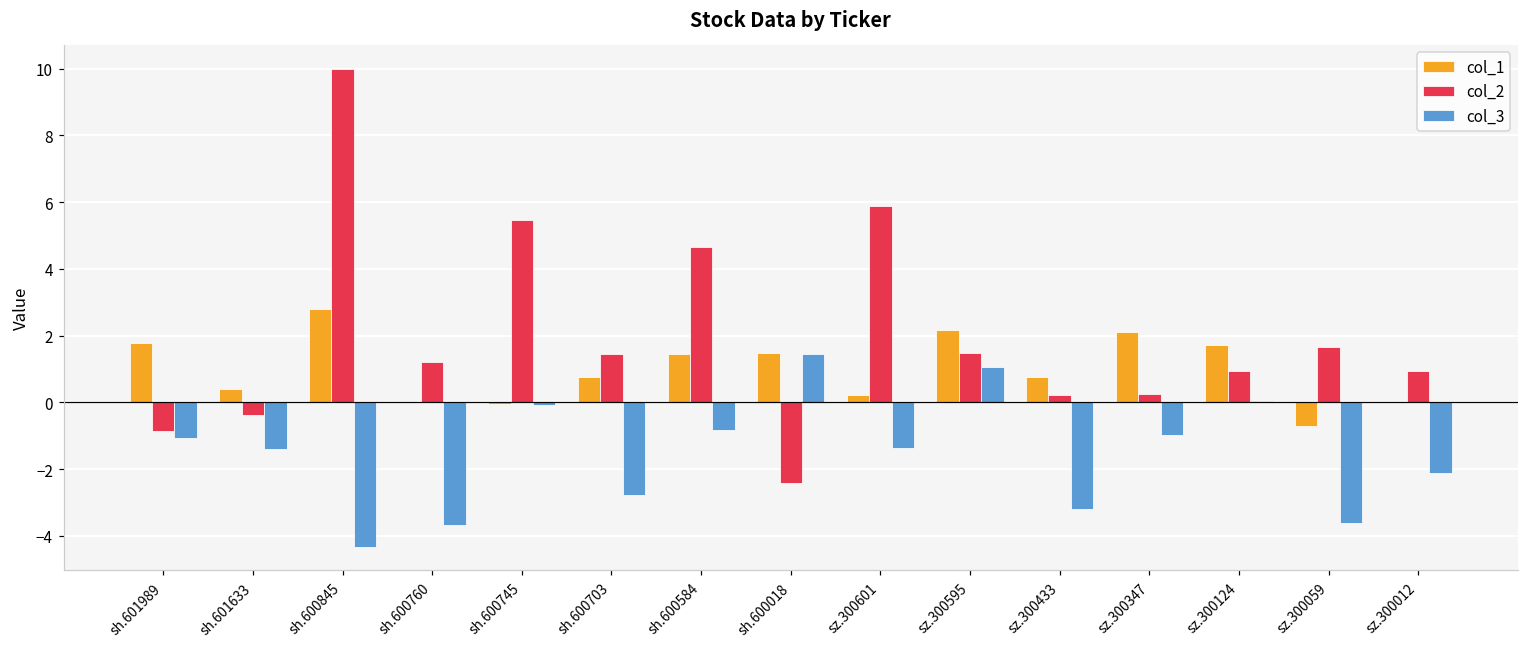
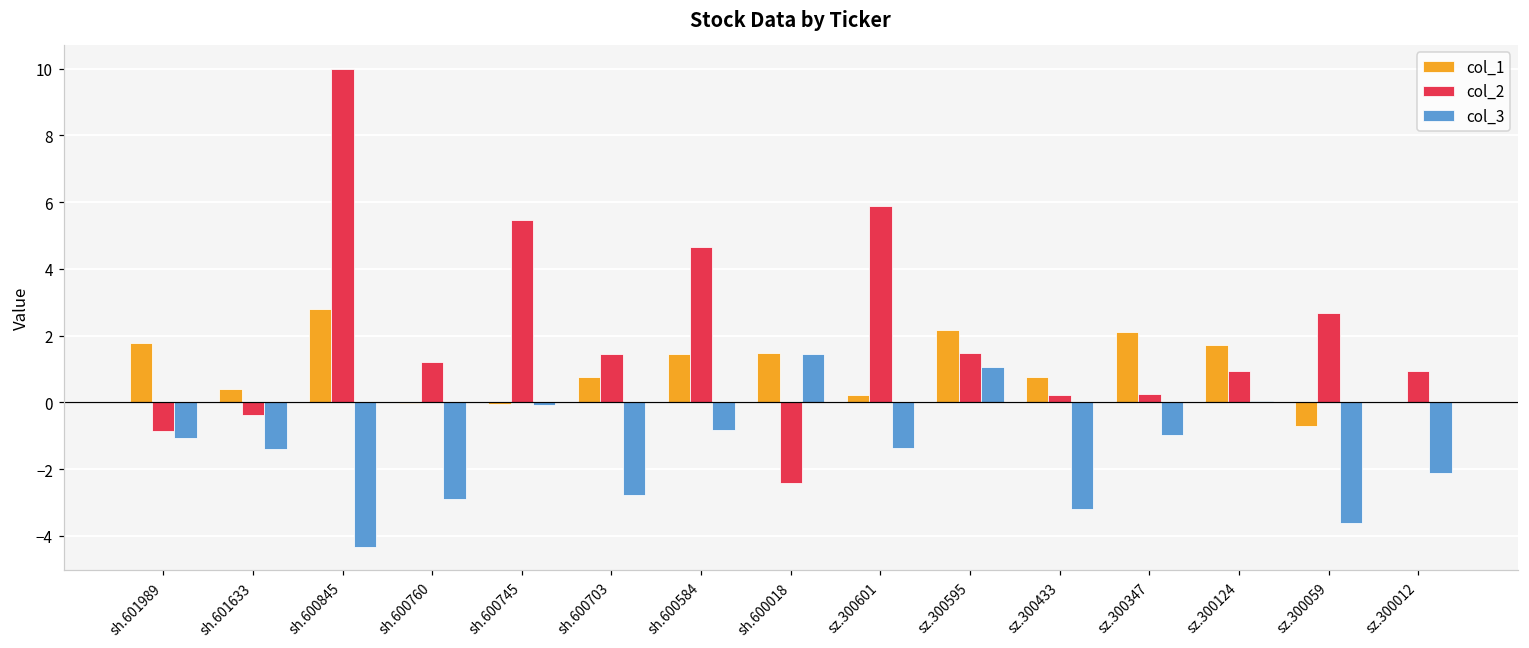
col_3, sh.600760: -3.7 -> -2.9
col_2, sz.300059: 1.7 -> 2.7
